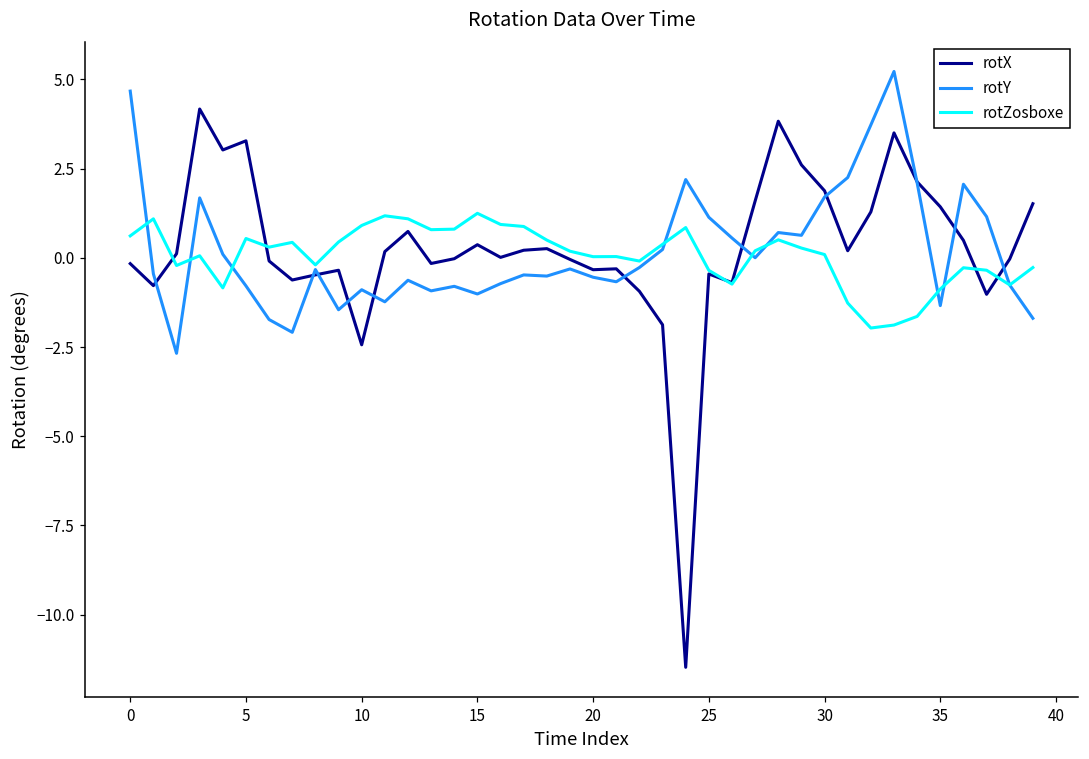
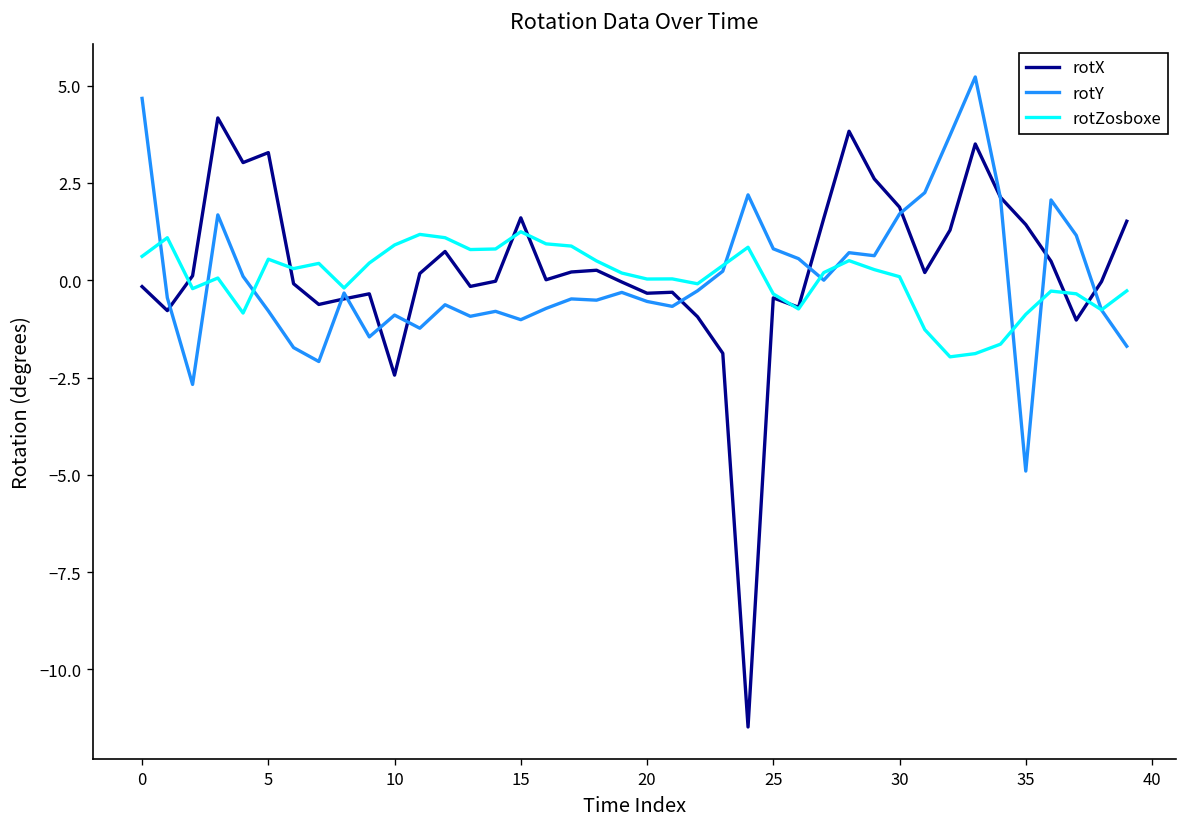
rotX, 15: 0.4 -> 1.6
rotY, 25: 1.1 -> 0.8
rotY, 35: -1.3 -> -4.9
